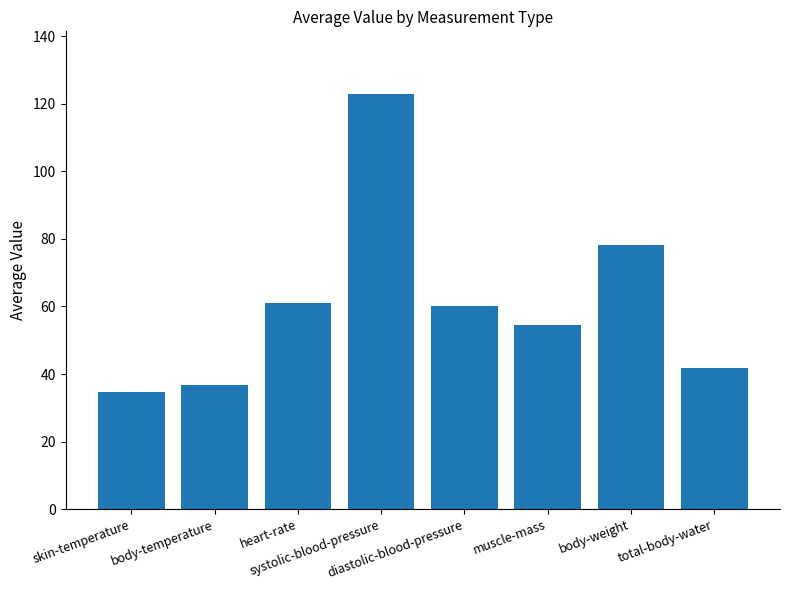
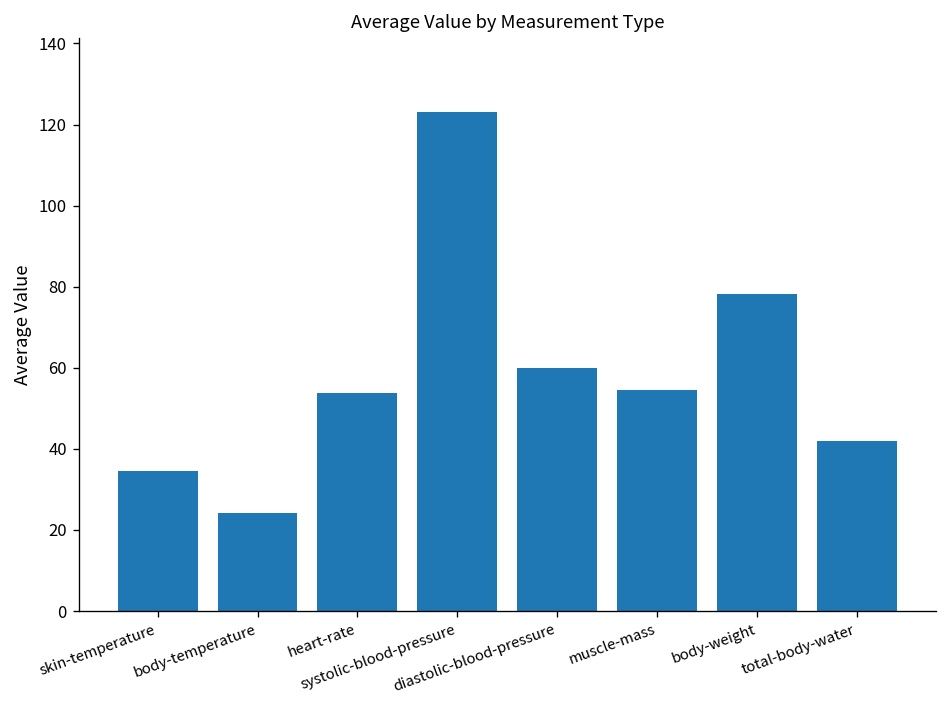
body-temperature: 37 -> 24
heart-rate: 61 -> 54
